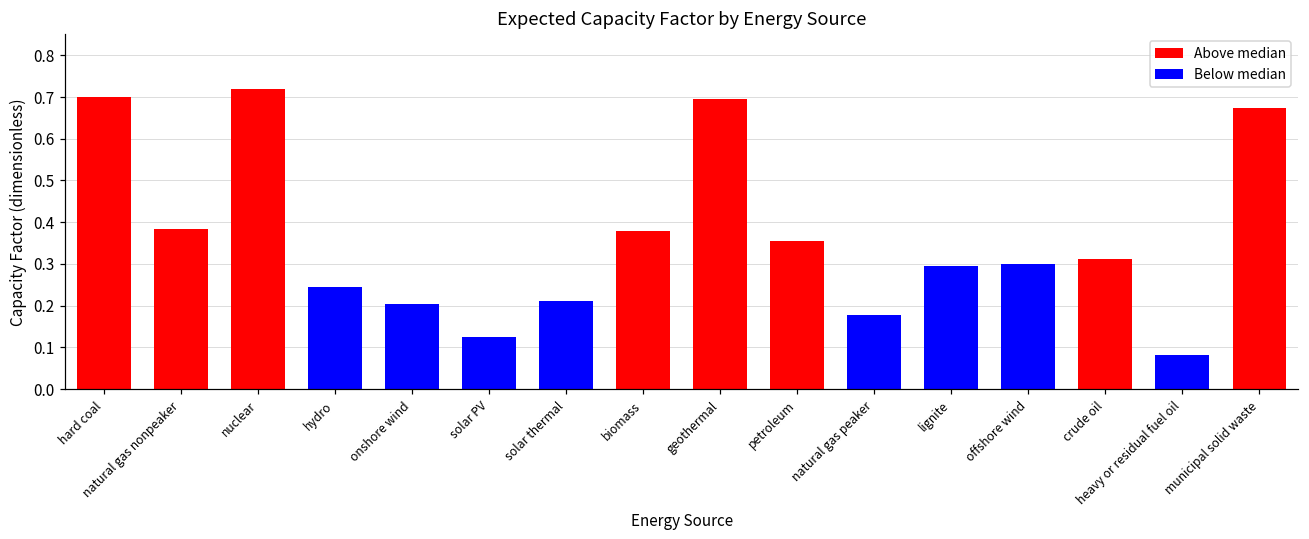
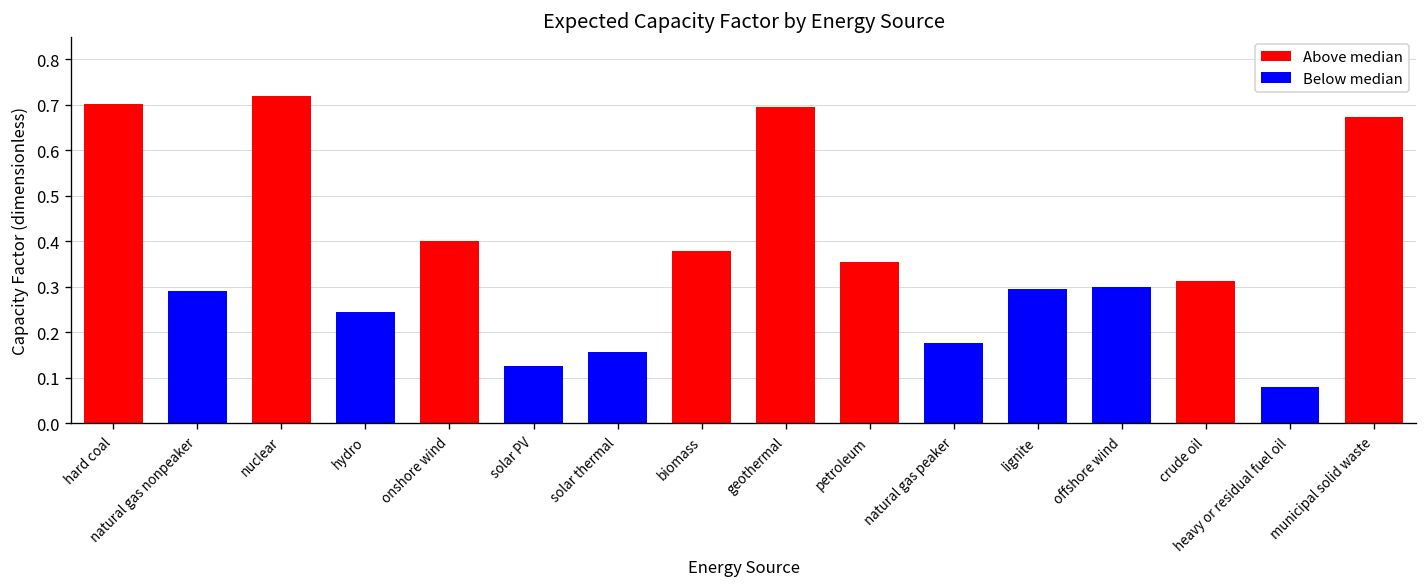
natural gas nonpeaker: 0.38 -> 0.29
onshore wind: 0.20 -> 0.40
solar thermal: 0.21 -> 0.16
